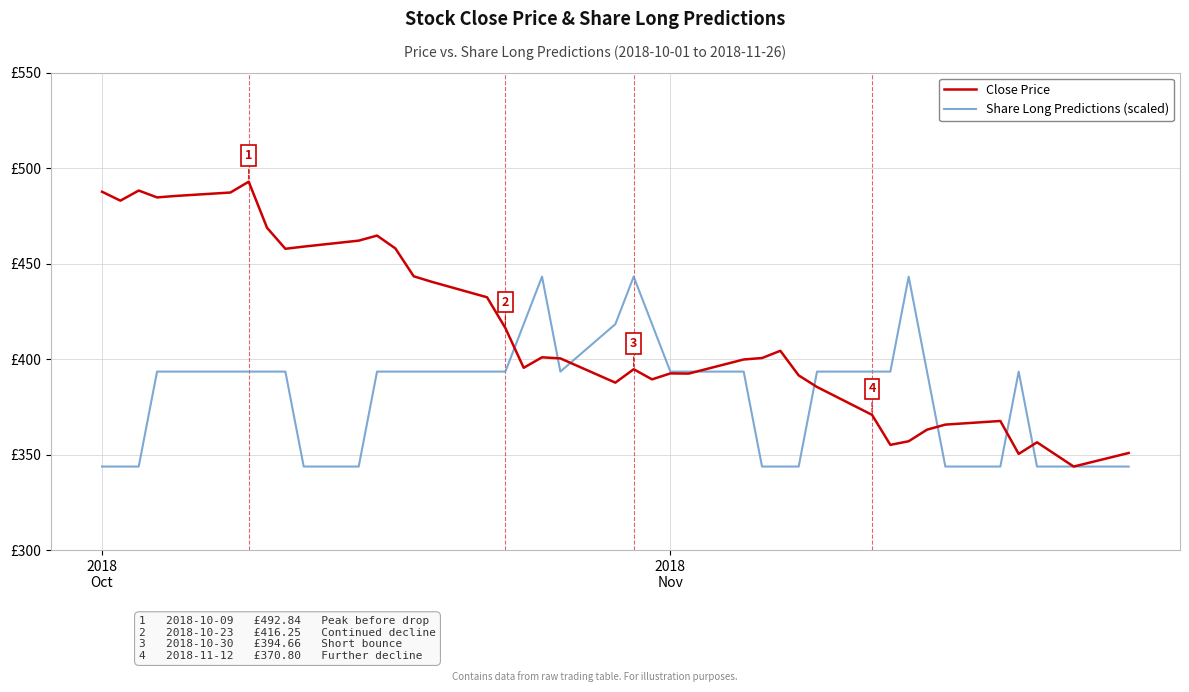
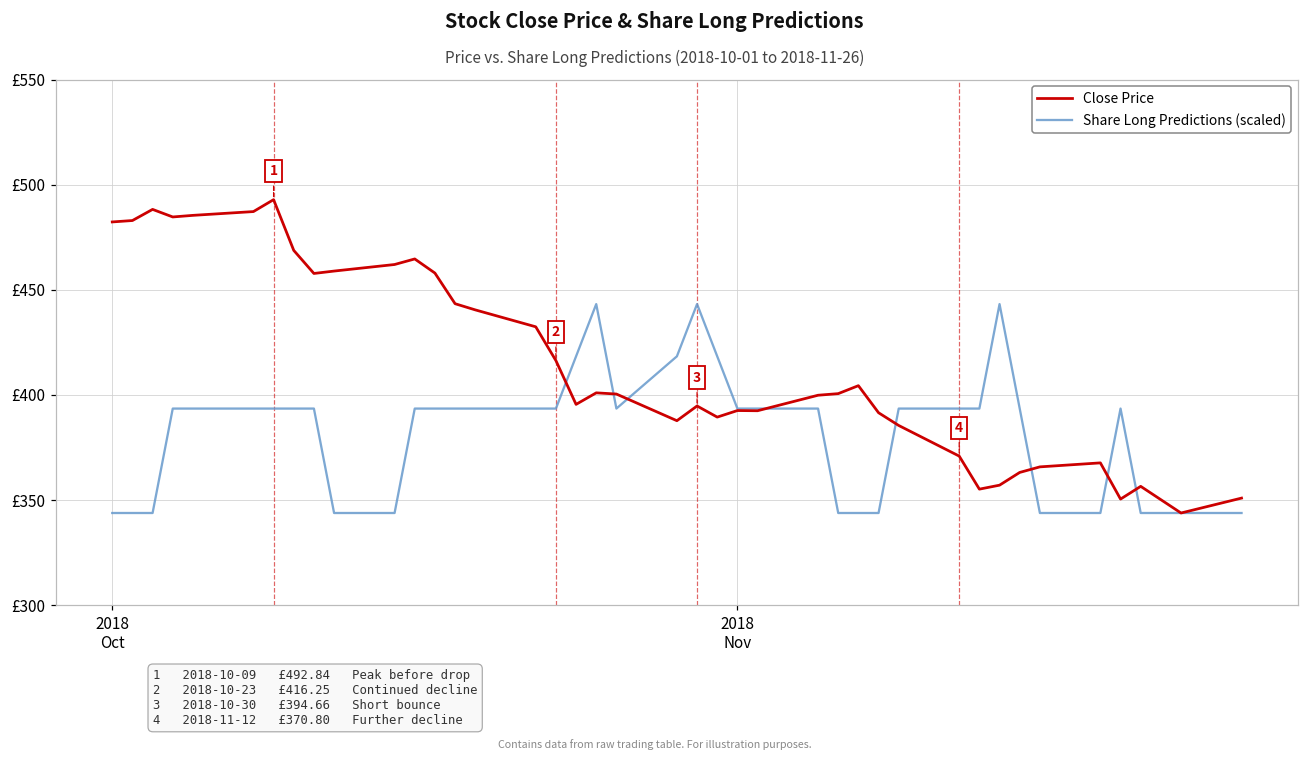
Close Price, 2018 Oct: £488 -> £482
